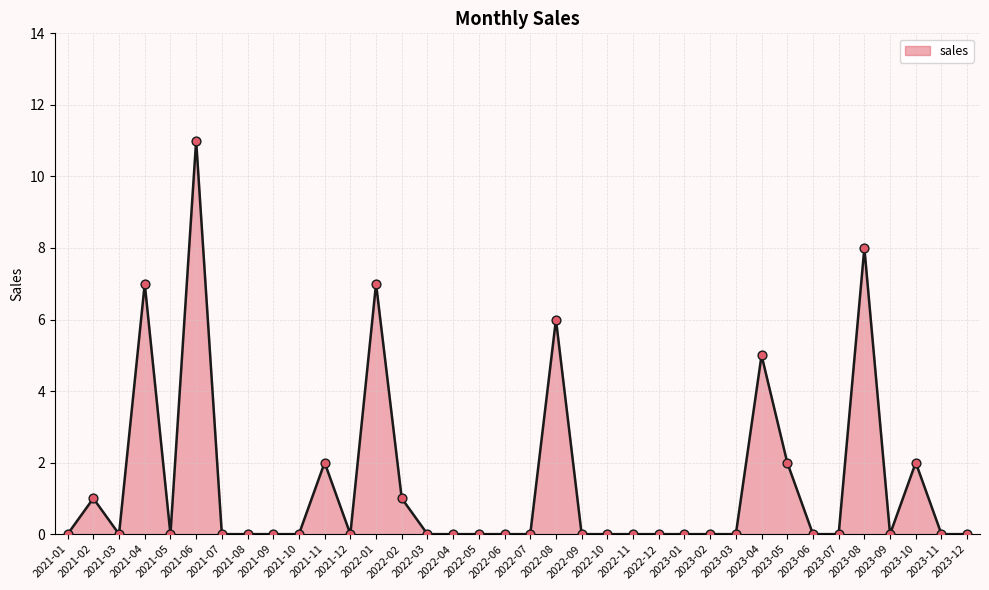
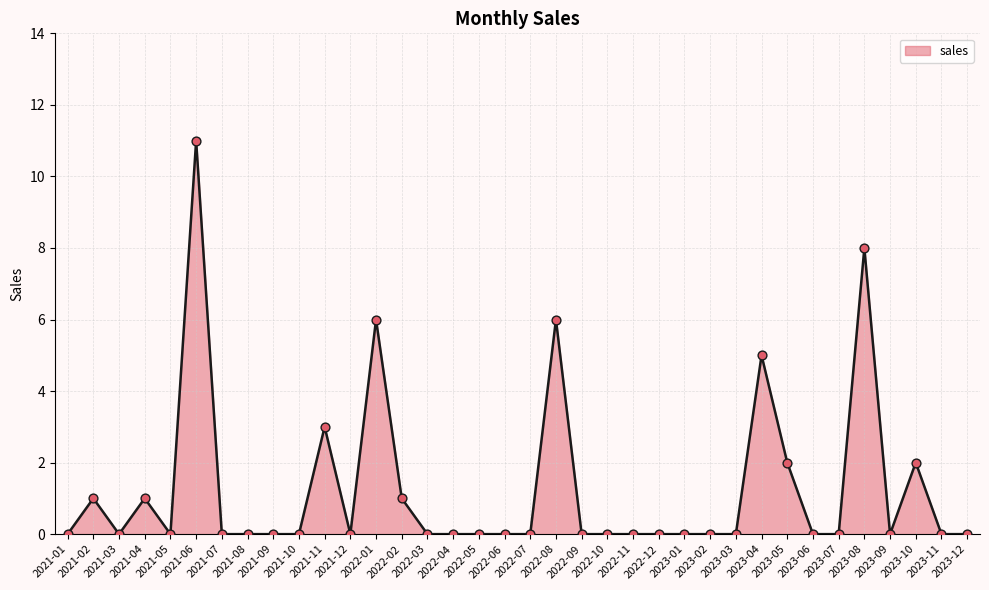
2021-04: 7 -> 1
2021-11: 2 -> 3
2022-01: 7 -> 6
